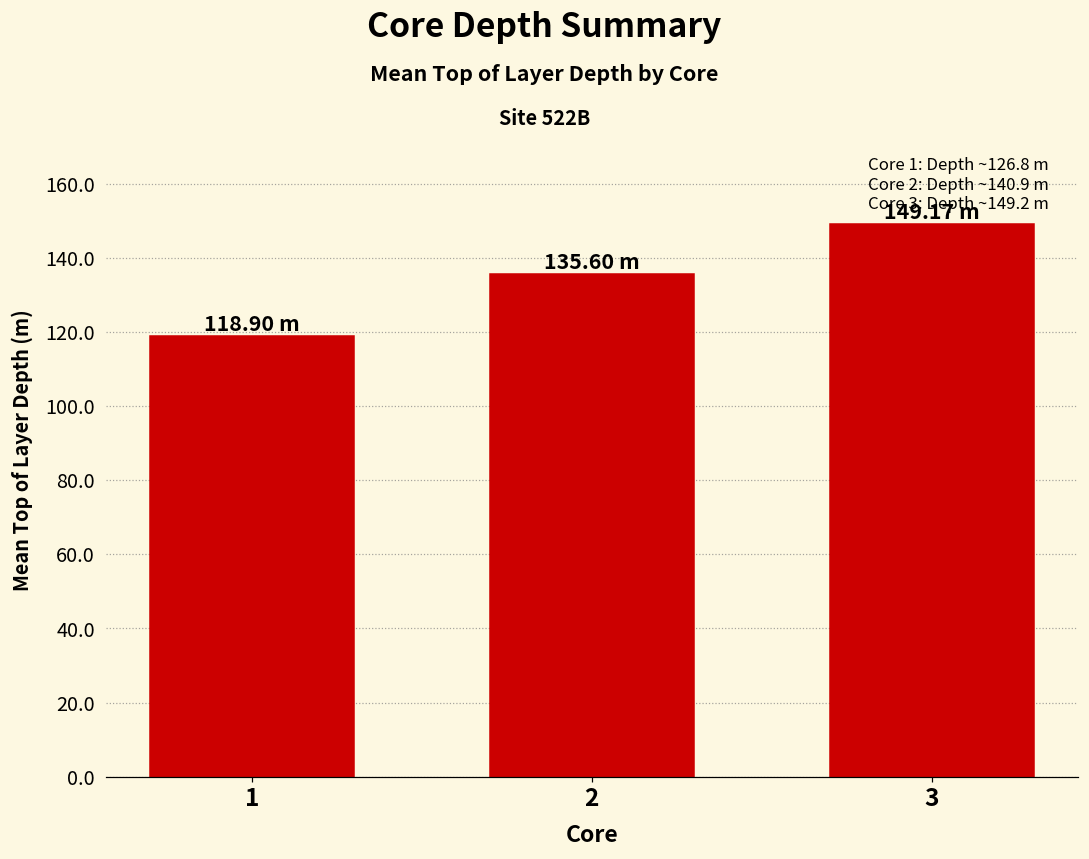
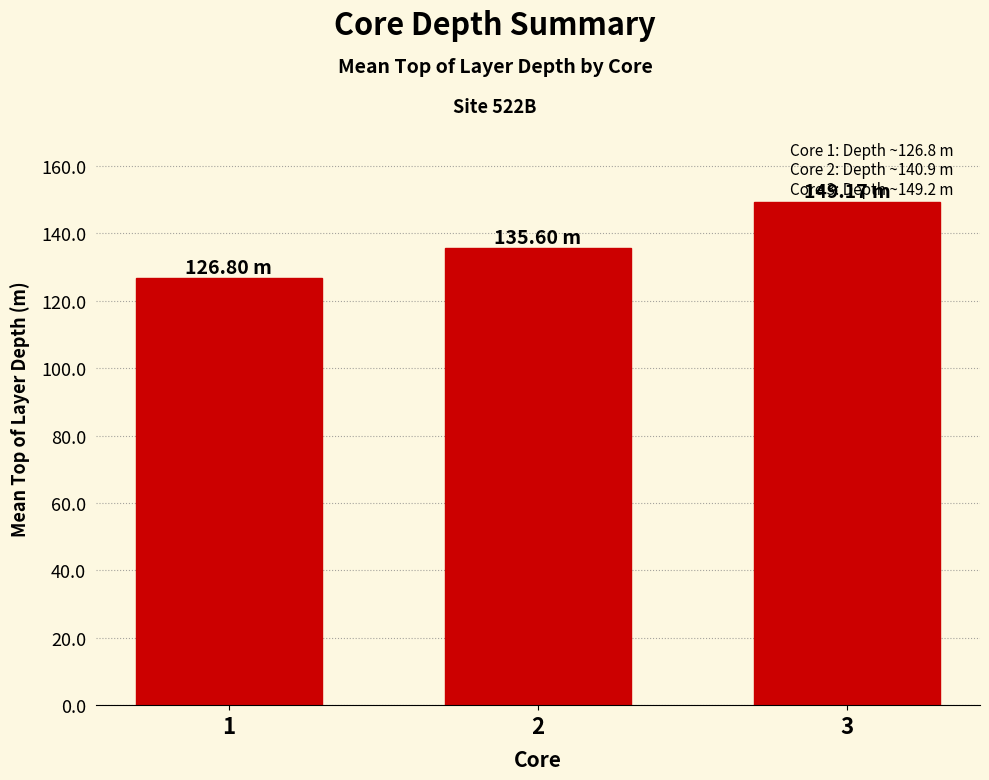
1: 118.90 -> 126.80
